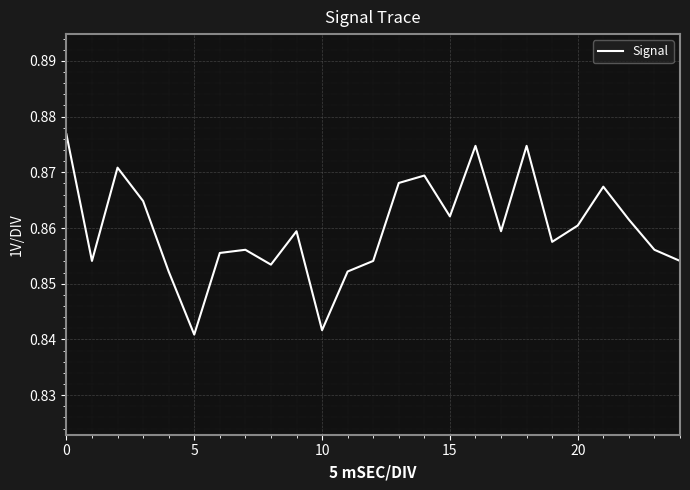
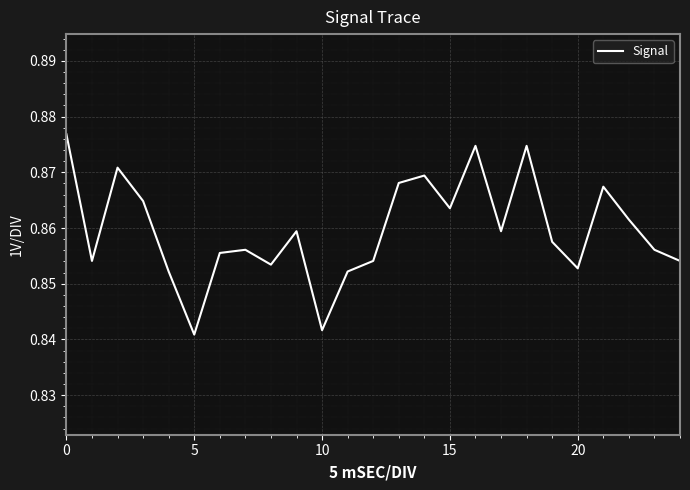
15: 0.862 -> 0.864
20: 0.860 -> 0.853
